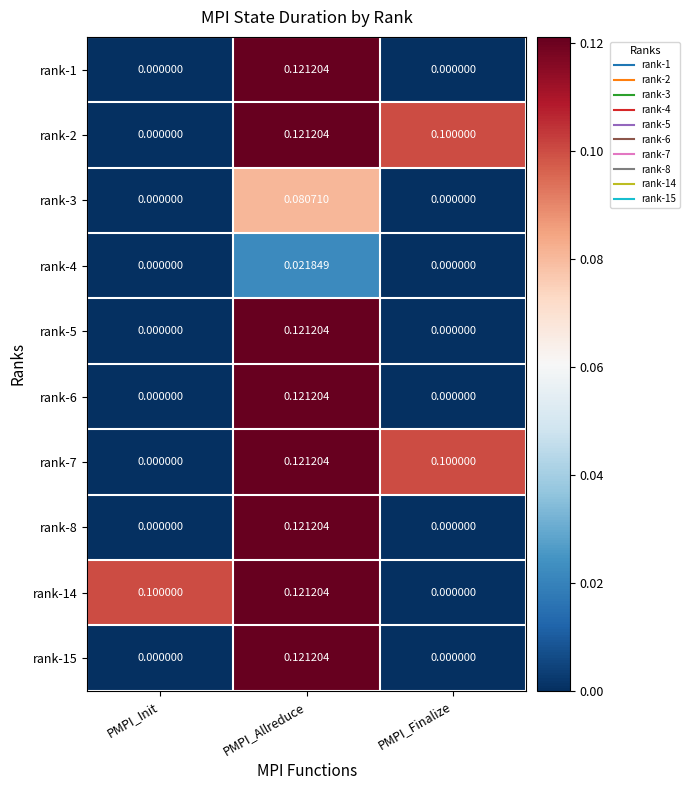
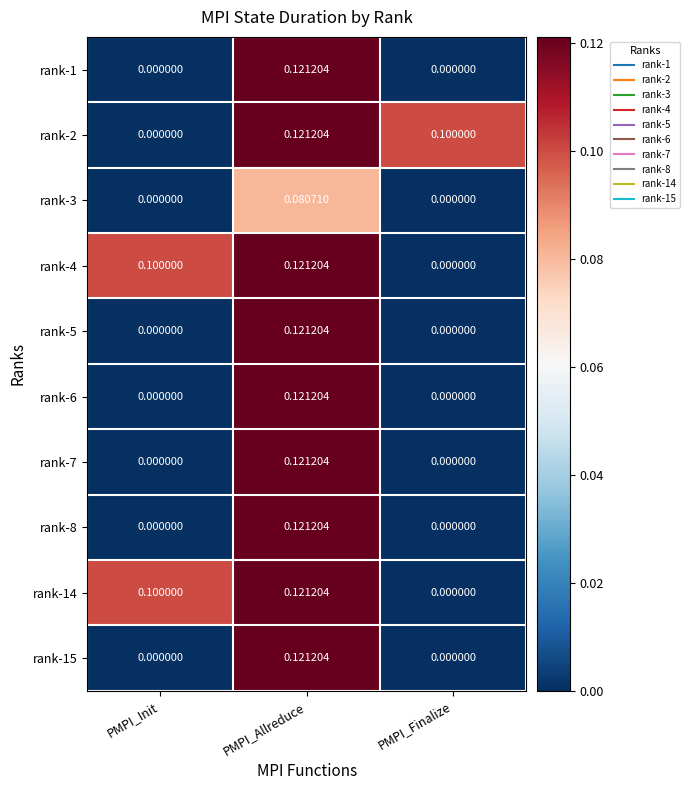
rank-4, PMPI_Init: 0.000000 -> 0.100000
rank-4, PMPI_Allreduce: 0.021849 -> 0.121204
rank-7, PMPI_Finalize: 0.100000 -> 0.000000
